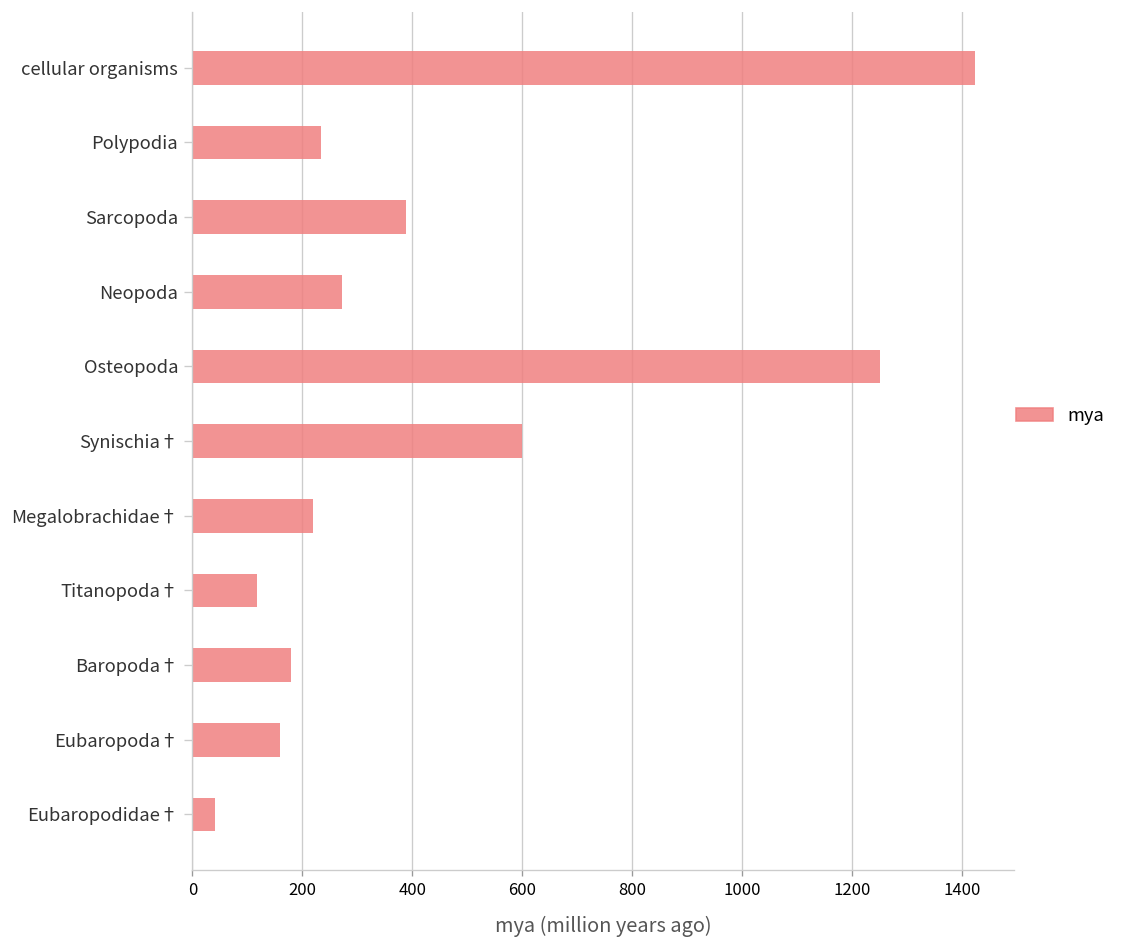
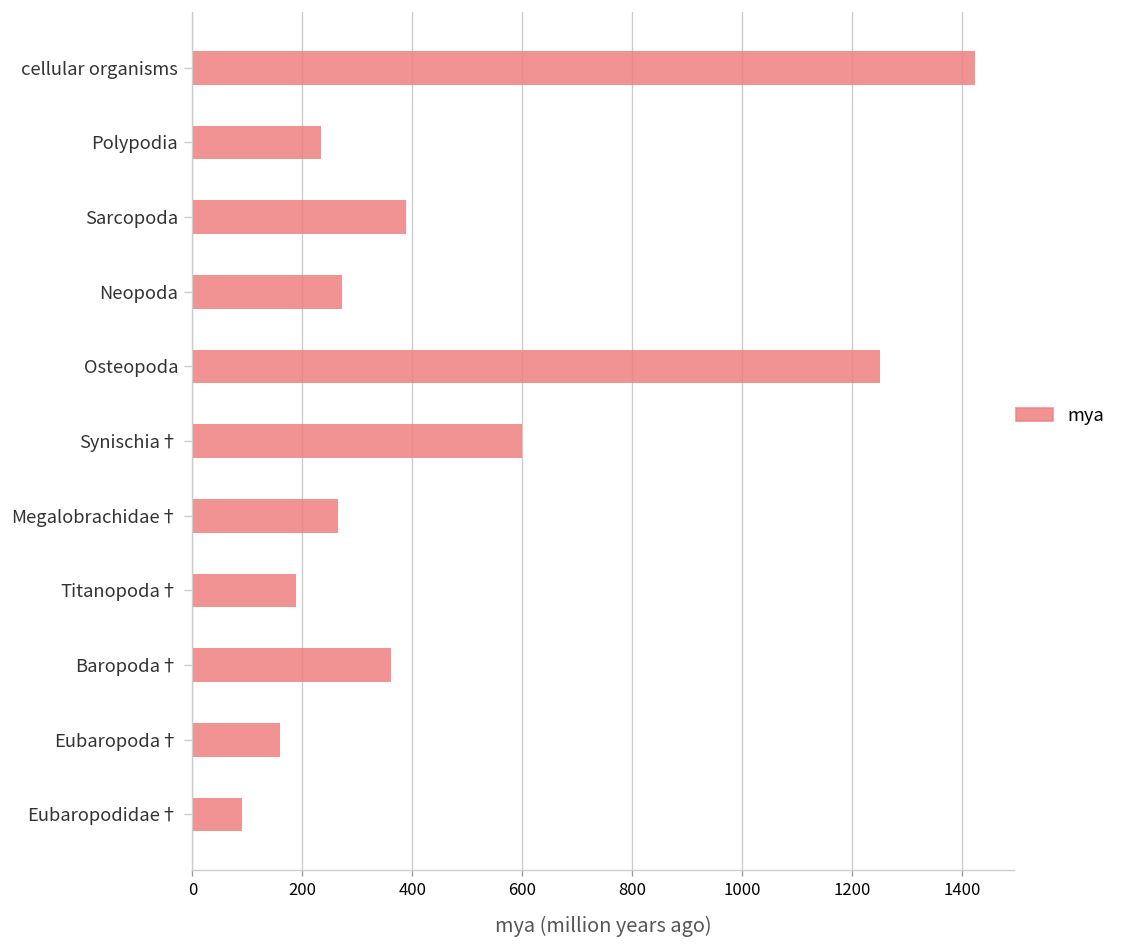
Megalobrachidae†: 220 -> 260
Titanopoda†: 120 -> 190
Baropoda†: 180 -> 360
Eubaropodidae†: 40 -> 90
